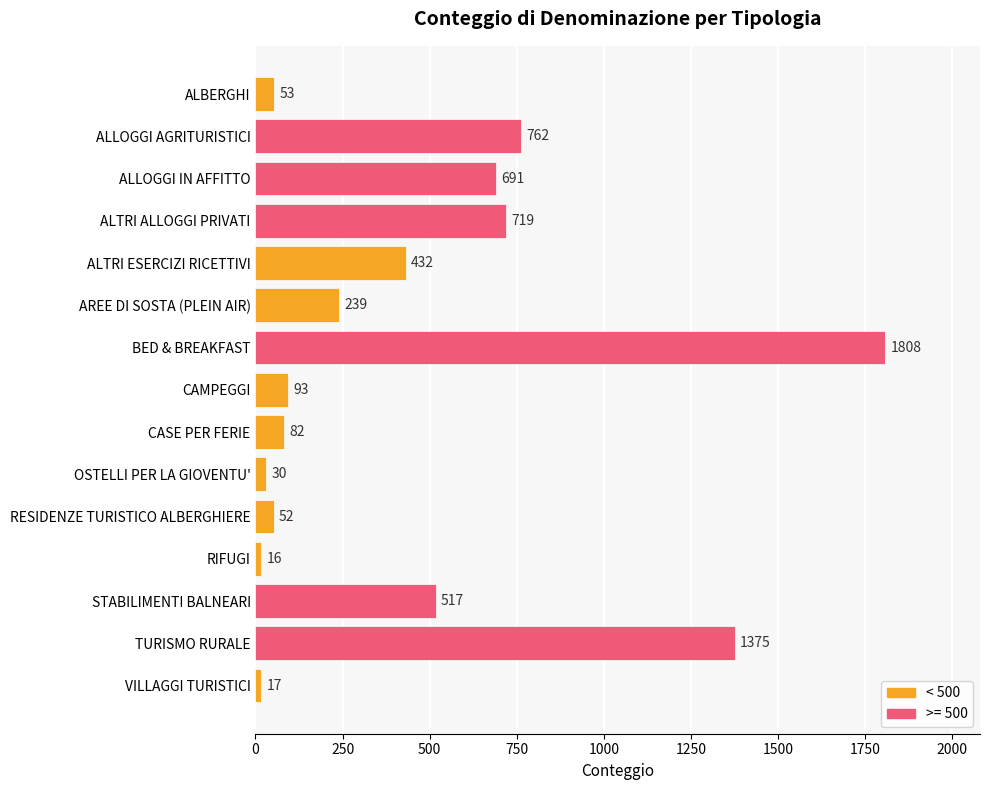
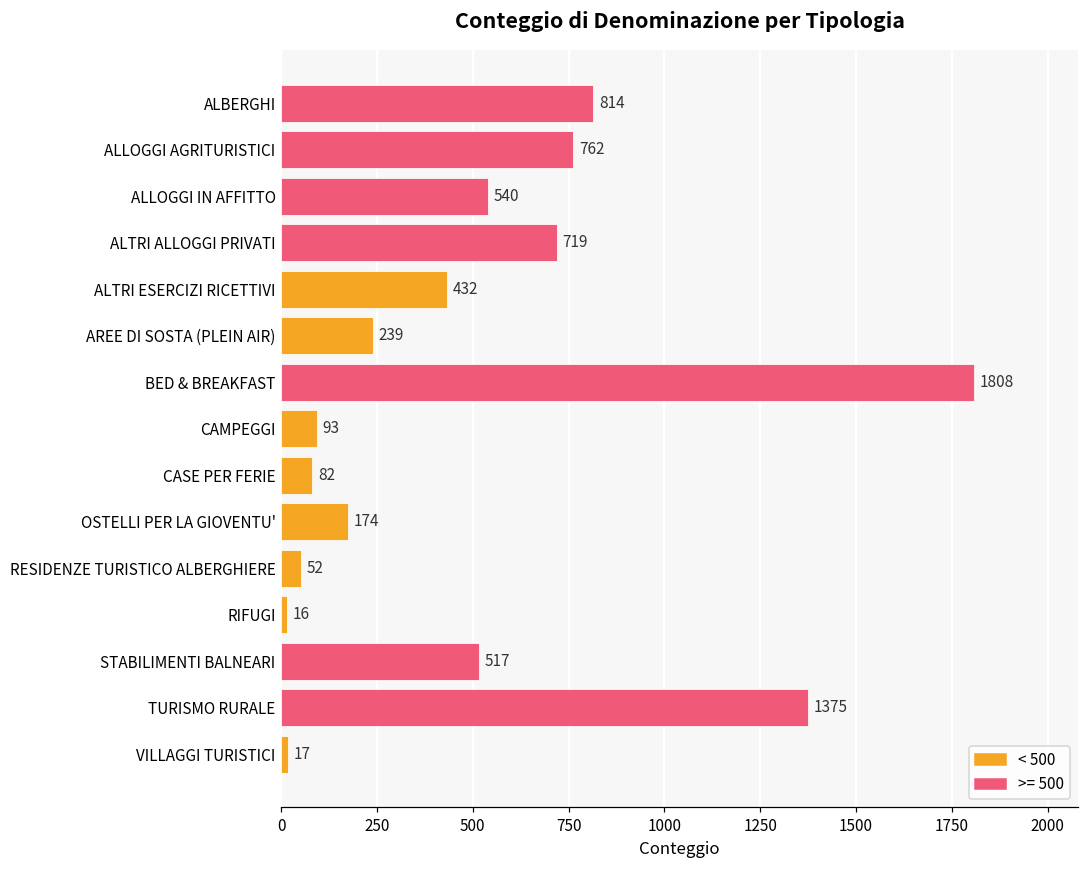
ALBERGHI: 53 -> 814
ALLOGGI IN AFFITTO: 691 -> 540
OSTELLI PER LA GIOVENTU': 30 -> 174
